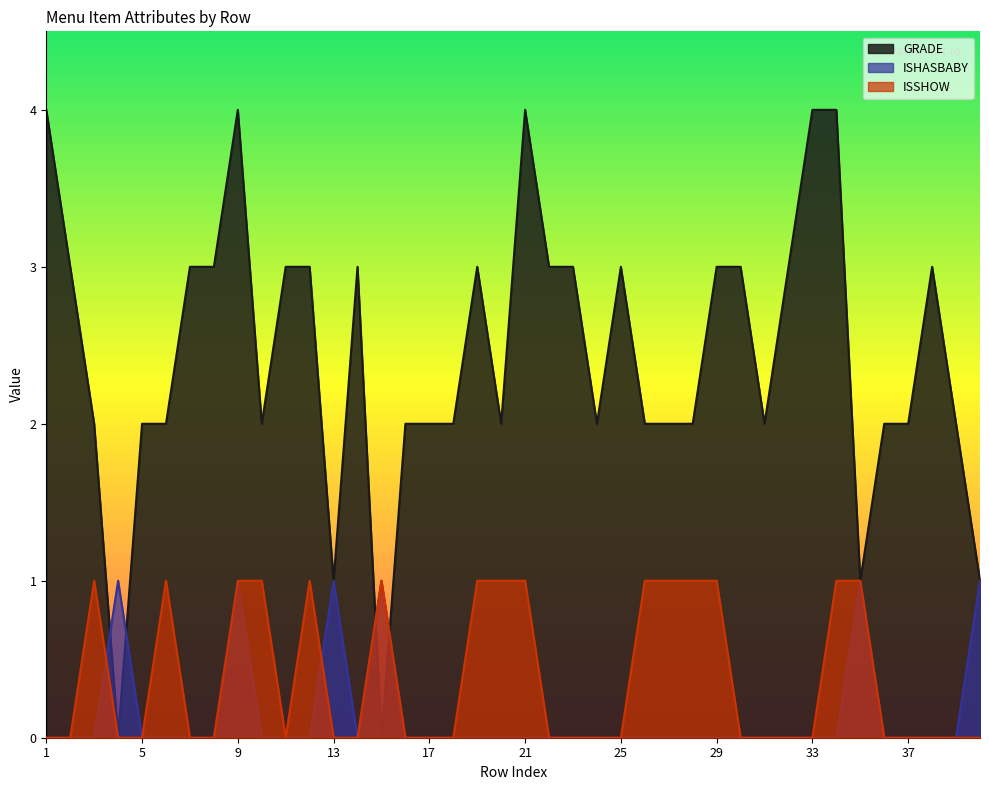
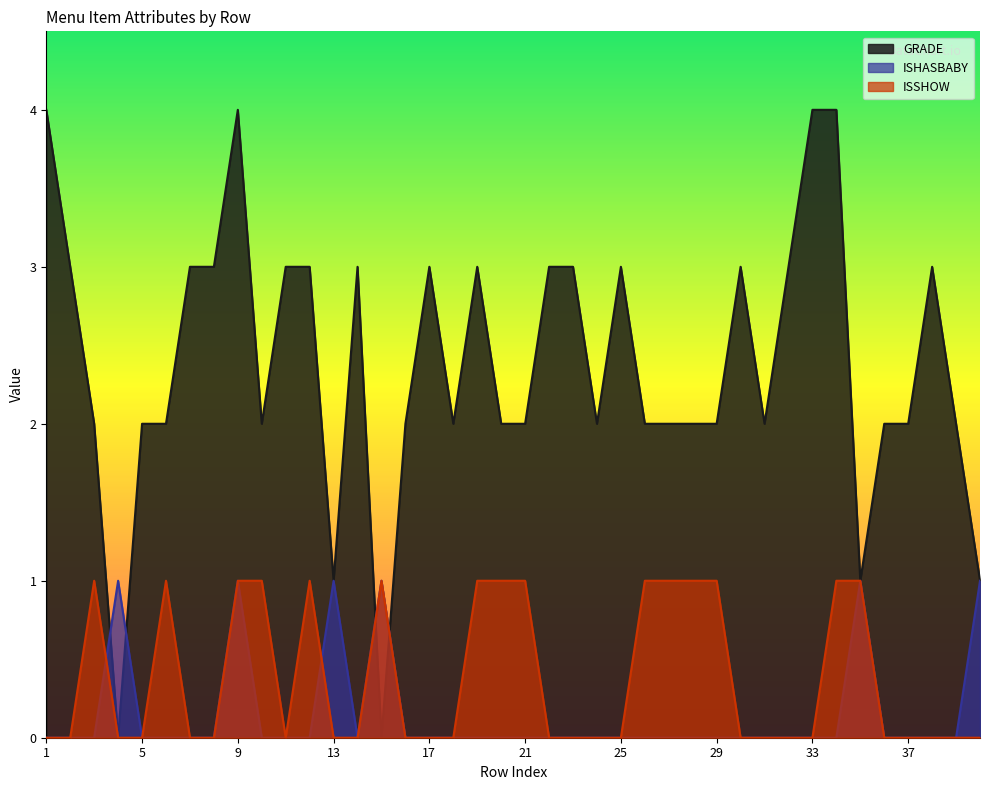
GRADE, 17: 2 -> 3
GRADE, 21: 4 -> 2
GRADE, 29: 3 -> 2
